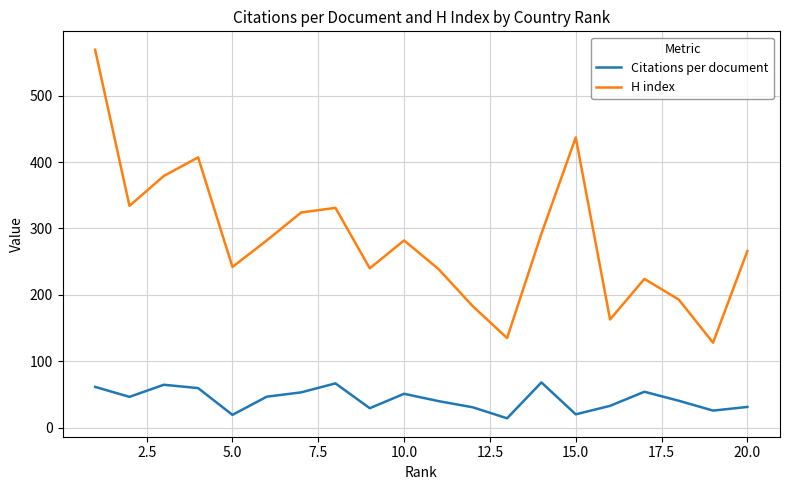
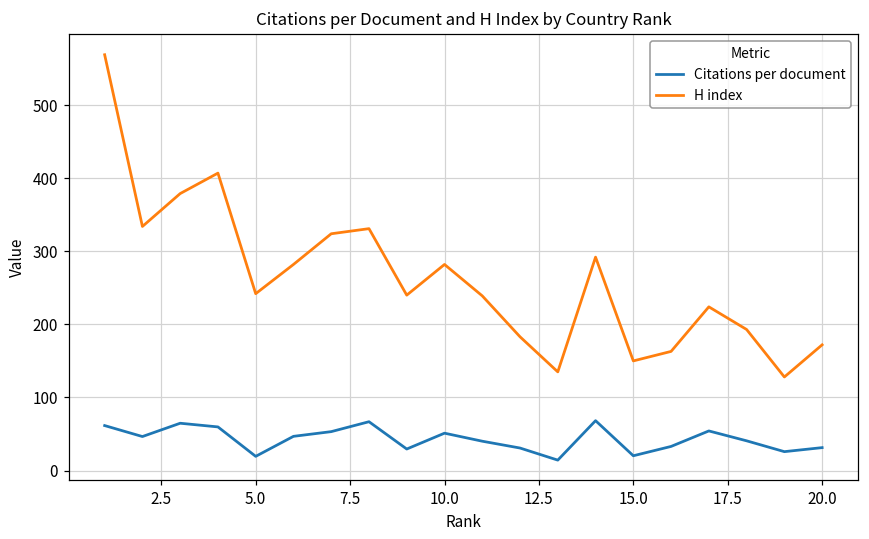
H index, 15.0: 440 -> 150
H index, 20.0: 270 -> 170
